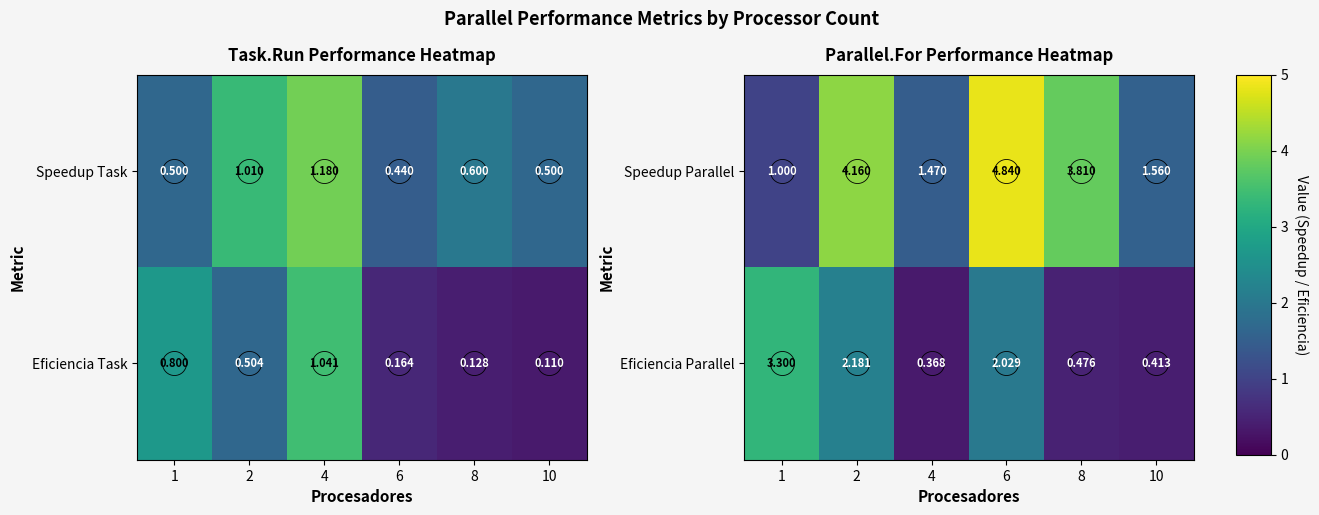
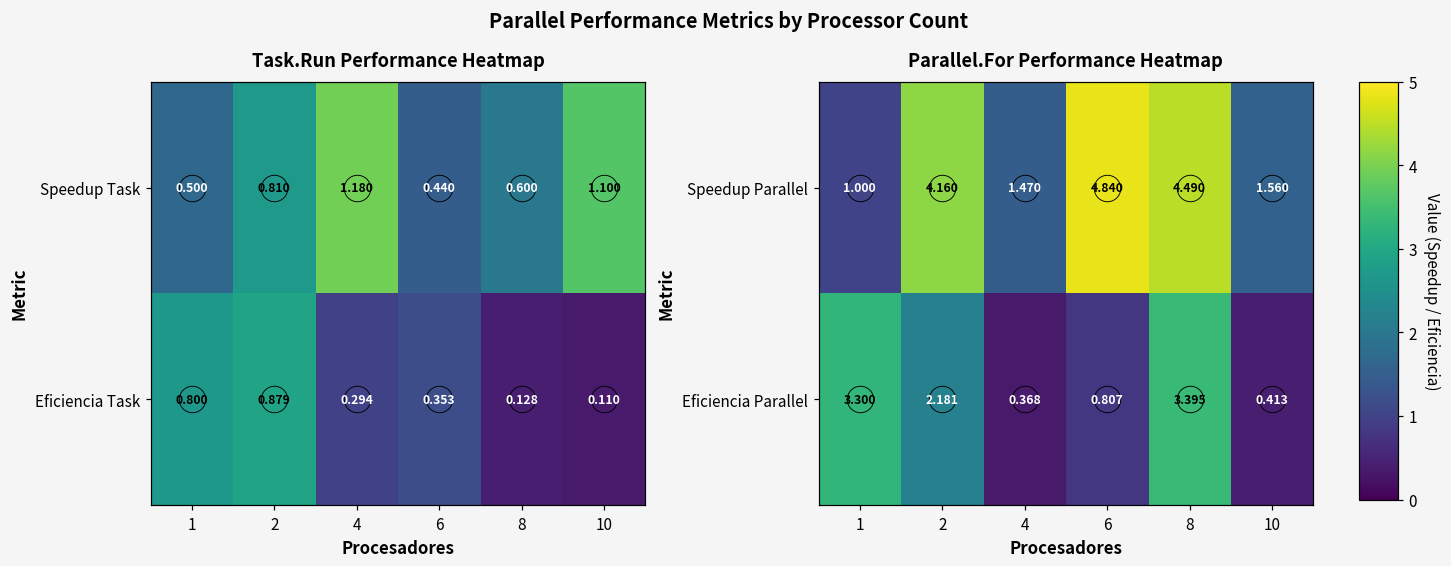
Task.Run Performance Heatmap, Speedup Task, 2: 1.010 -> 0.810
Task.Run Performance Heatmap, Speedup Task, 10: 0.500 -> 1.100
Task.Run Performance Heatmap, Eficiencia Task, 2: 0.504 -> 0.879
Task.Run Performance Heatmap, Eficiencia Task, 4: 1.041 -> 0.294
Task.Run Performance Heatmap, Eficiencia Task, 6: 0.164 -> 0.353
Parallel.For Performance Heatmap, Speedup Parallel, 8: 3.810 -> 4.490
Parallel.For Performance Heatmap, Eficiencia Parallel, 6: 2.029 -> 0.807
Parallel.For Performance Heatmap, Eficiencia Parallel, 8: 0.476 -> 3.395
